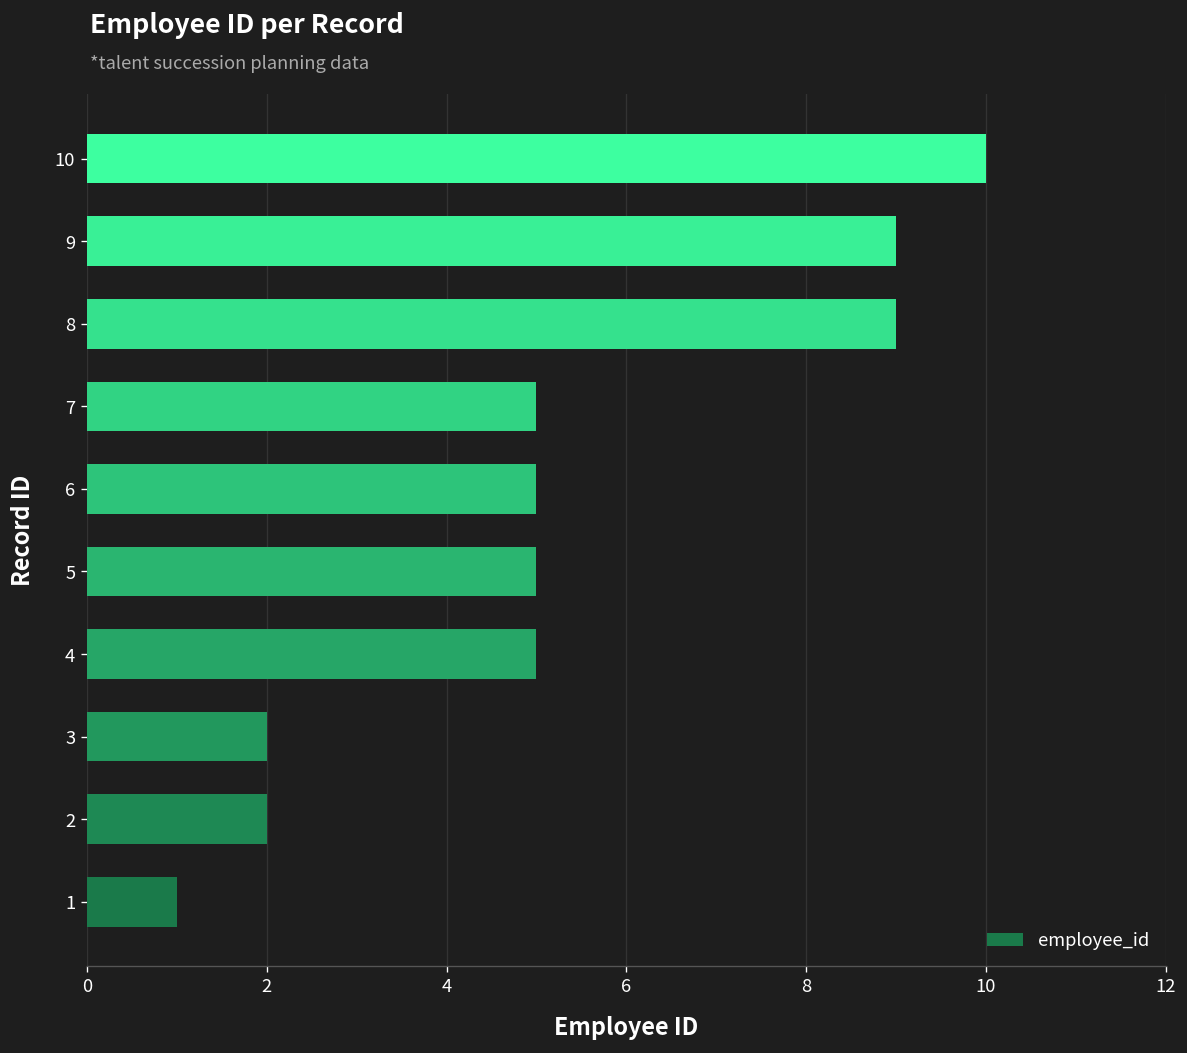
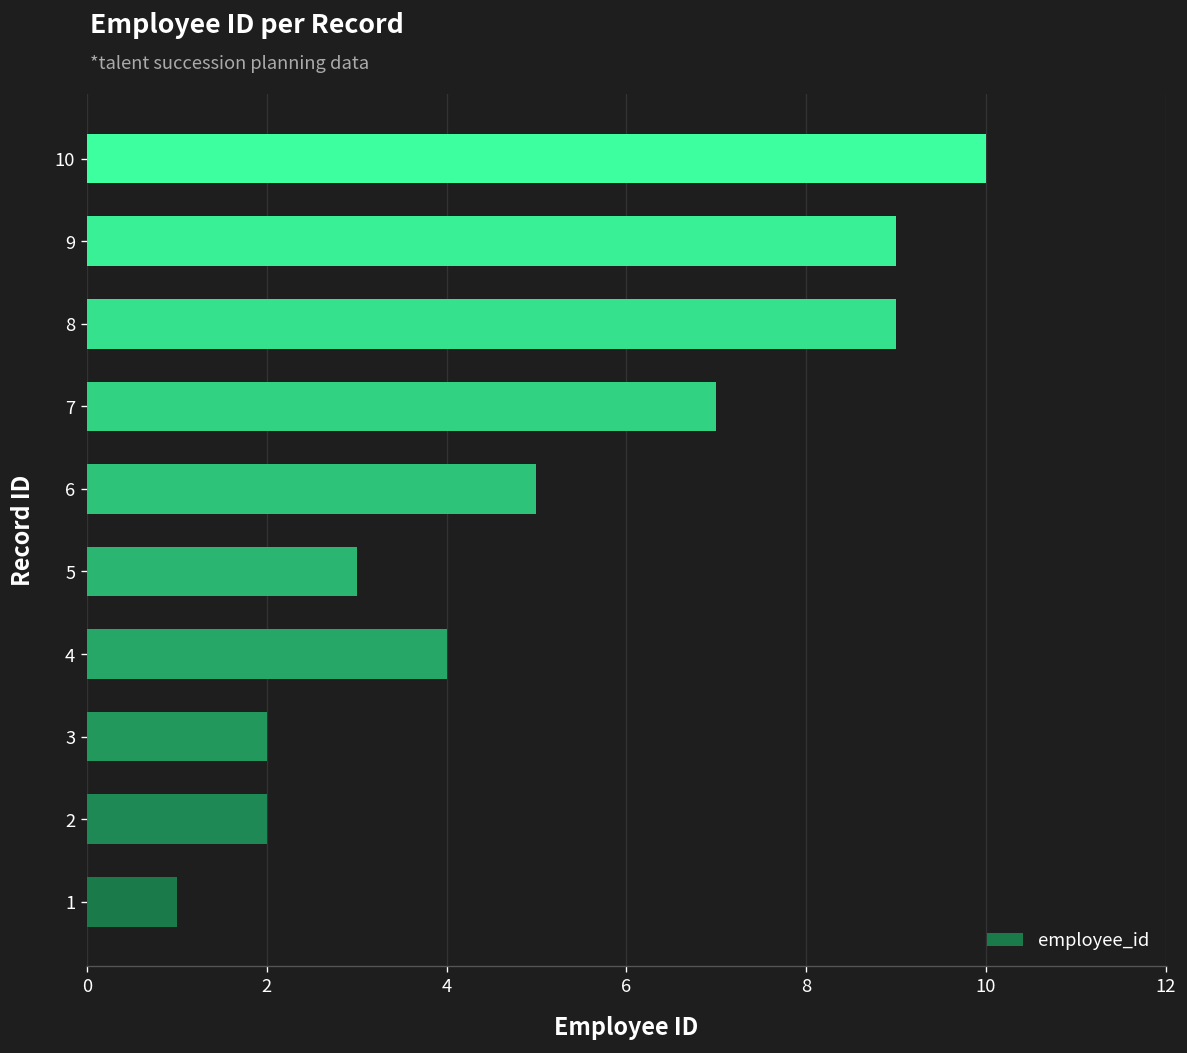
7: 5 -> 7
5: 5 -> 3
4: 5 -> 4
